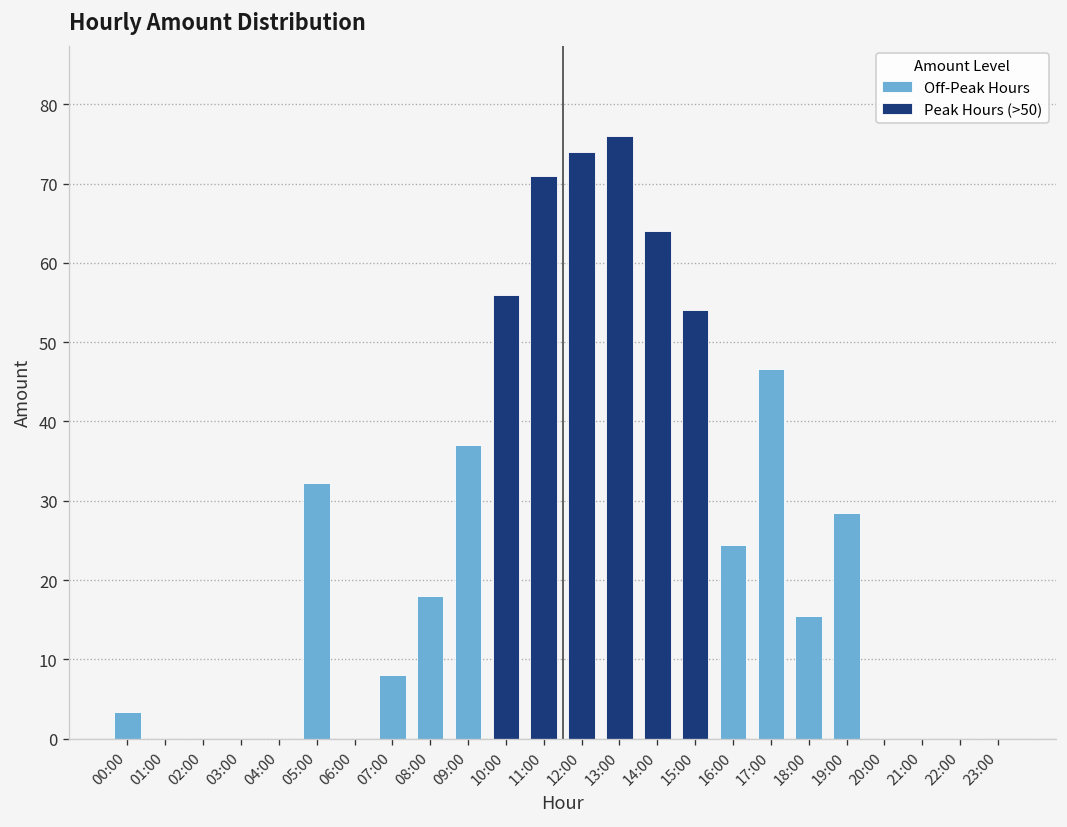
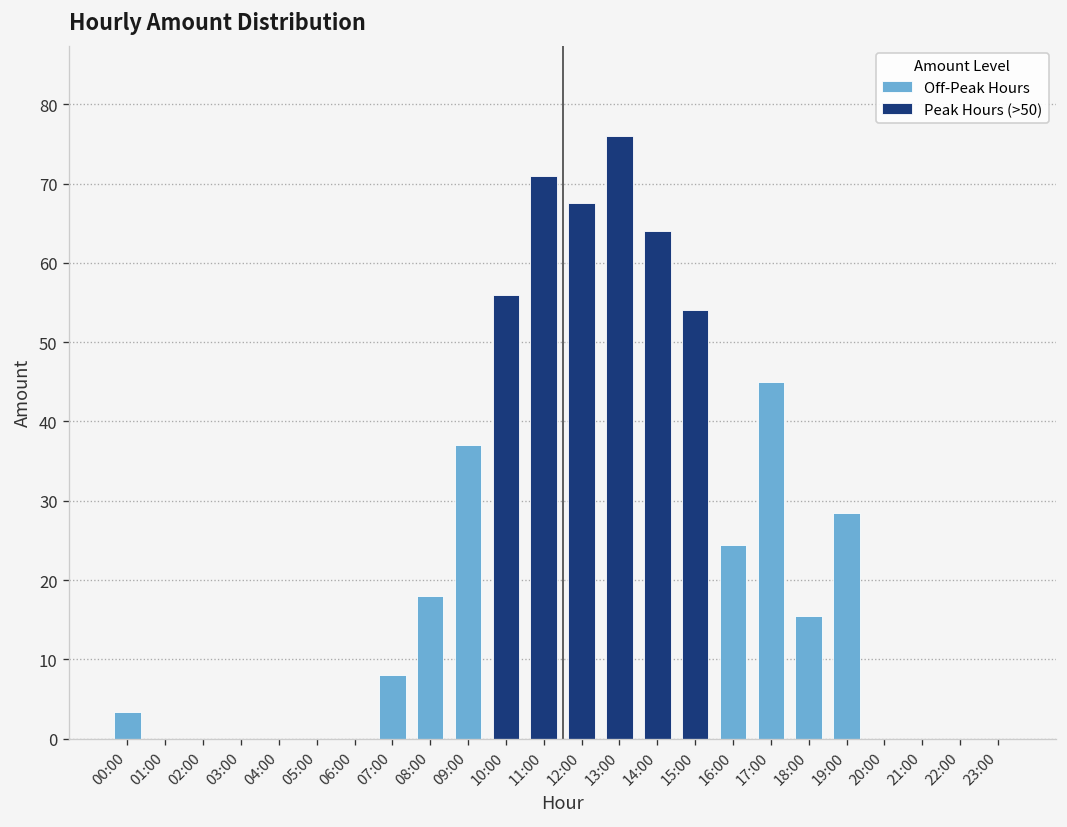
05:00: 32 -> 0
12:00: 74 -> 68
17:00: 47 -> 45
